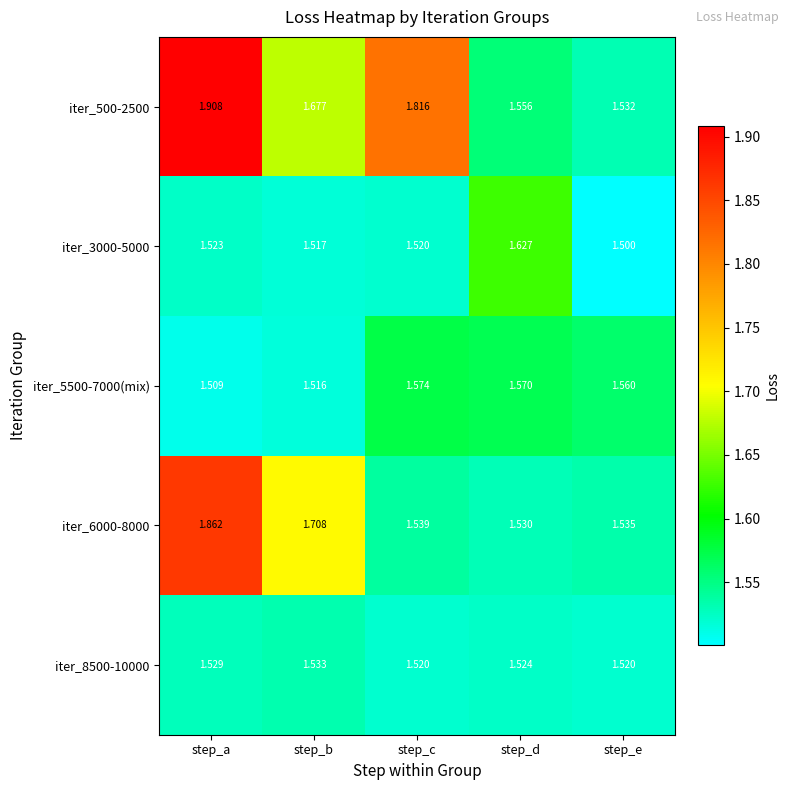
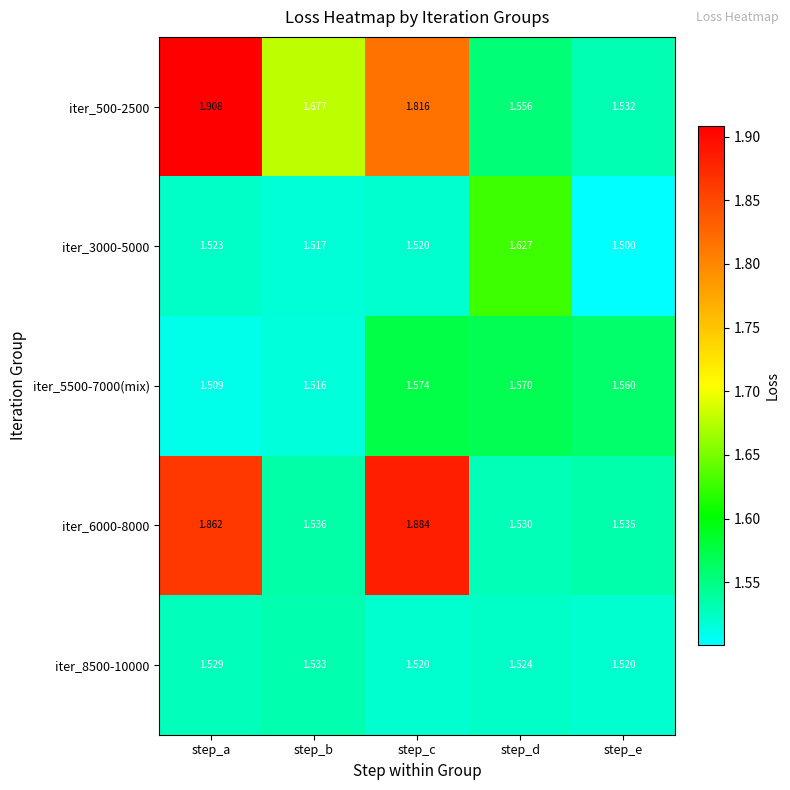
iter_6000-8000, step_b: 1.708 -> 1.536
iter_6000-8000, step_c: 1.539 -> 1.884
